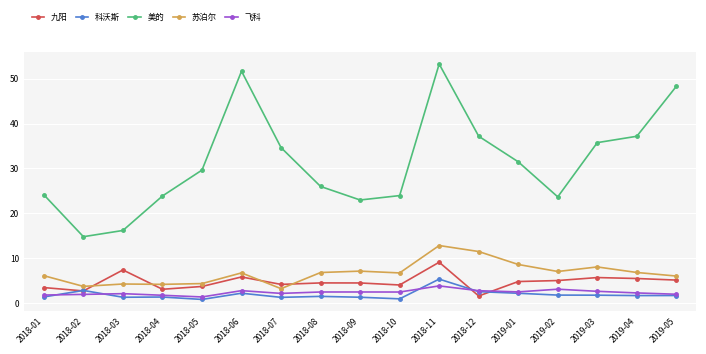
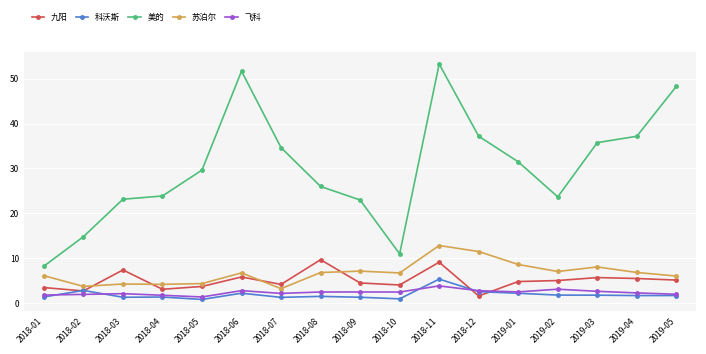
美的, 2018-01: 24 -> 8
美的, 2018-03: 16 -> 23
九阳, 2018-08: 4 -> 10
美的, 2018-10: 24 -> 11
